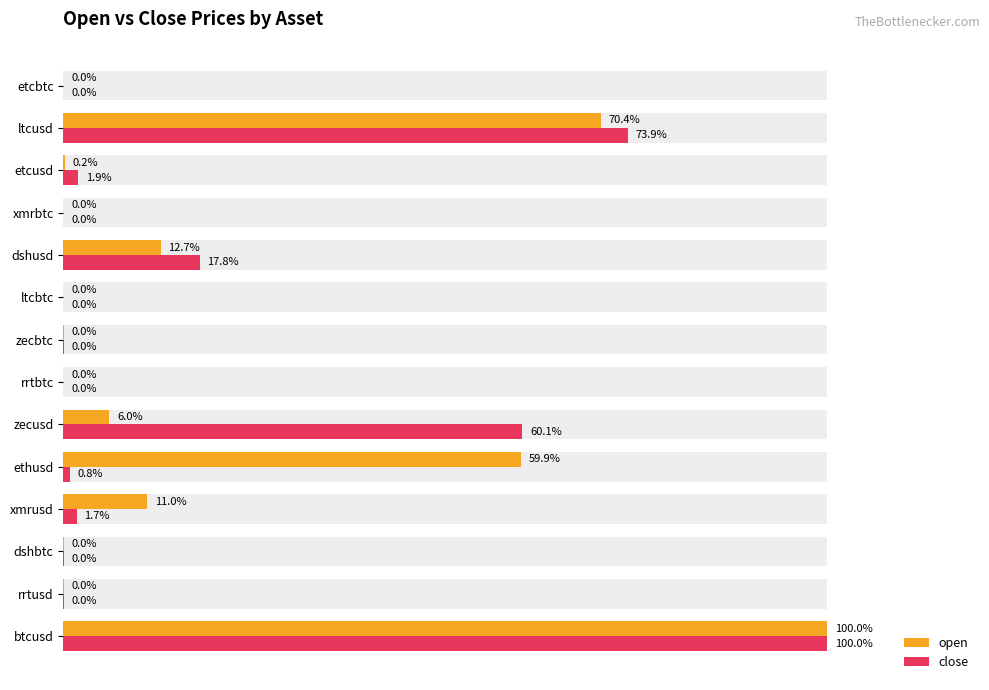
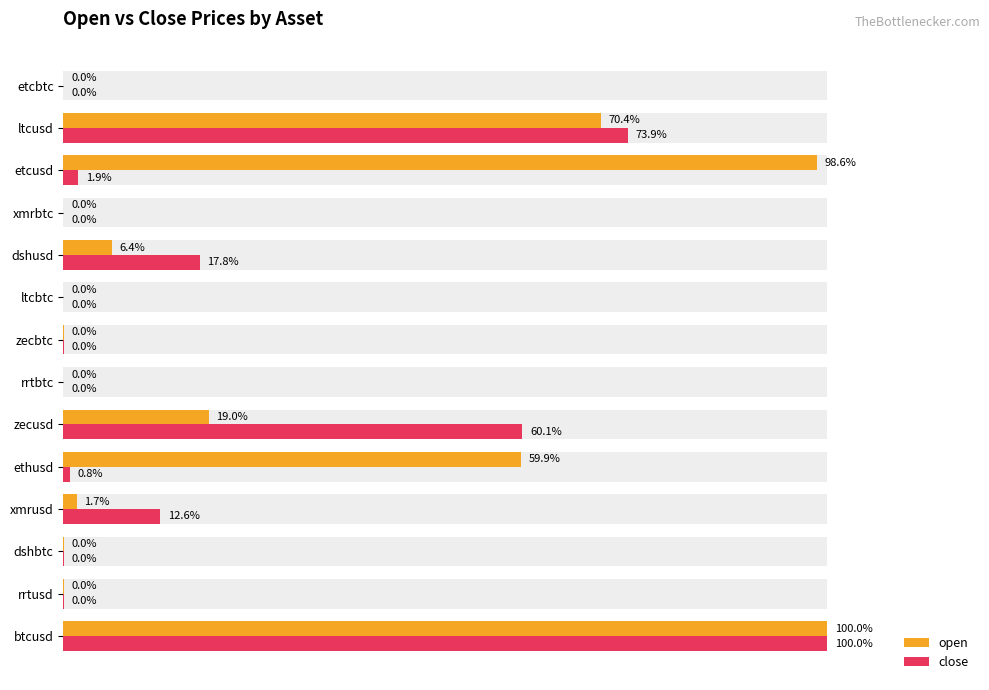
open, etcusd: 0.2% -> 98.6%
open, dshusd: 12.7% -> 6.4%
open, zecusd: 6.0% -> 19.0%
open, xmrusd: 11.0% -> 1.7%
close, xmrusd: 1.7% -> 12.6%
